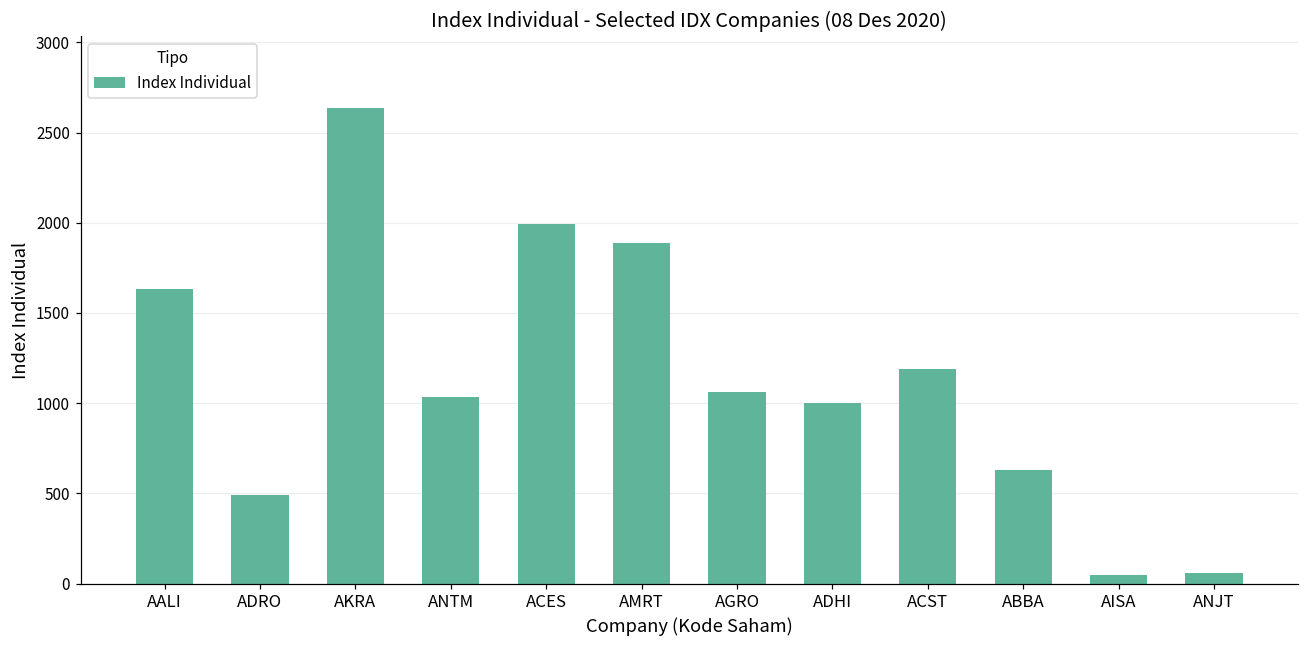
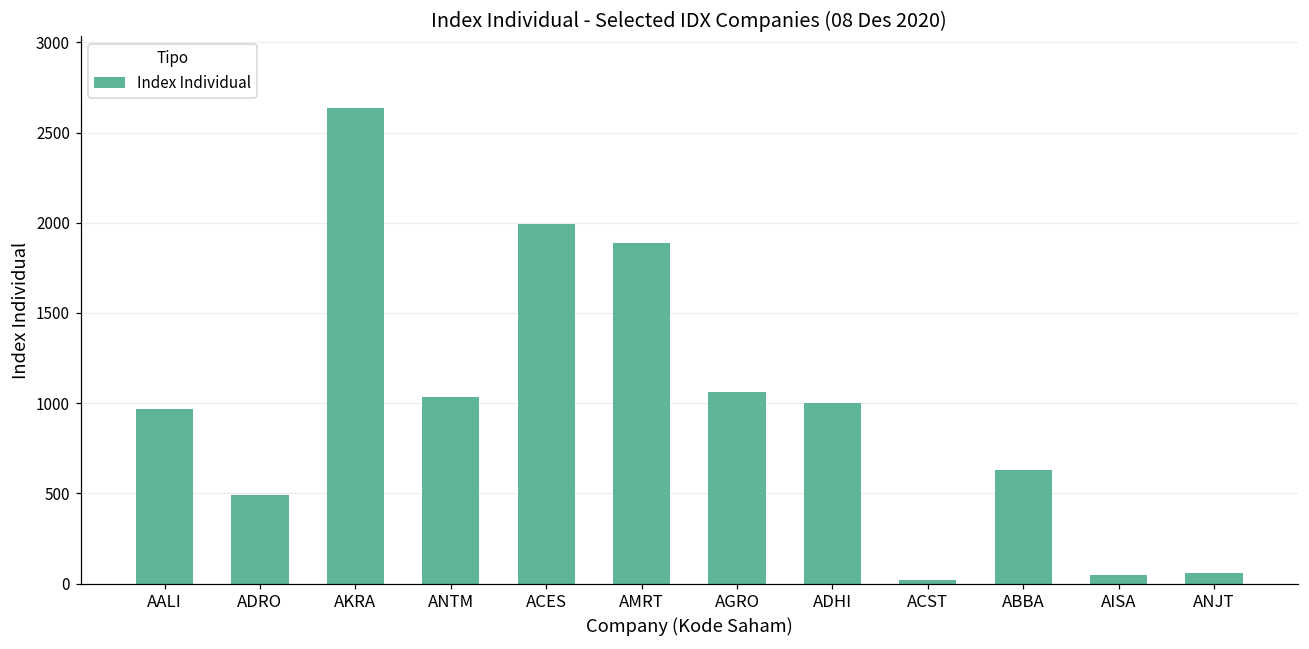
AALI: 1640 -> 970
ACST: 1190 -> 20
